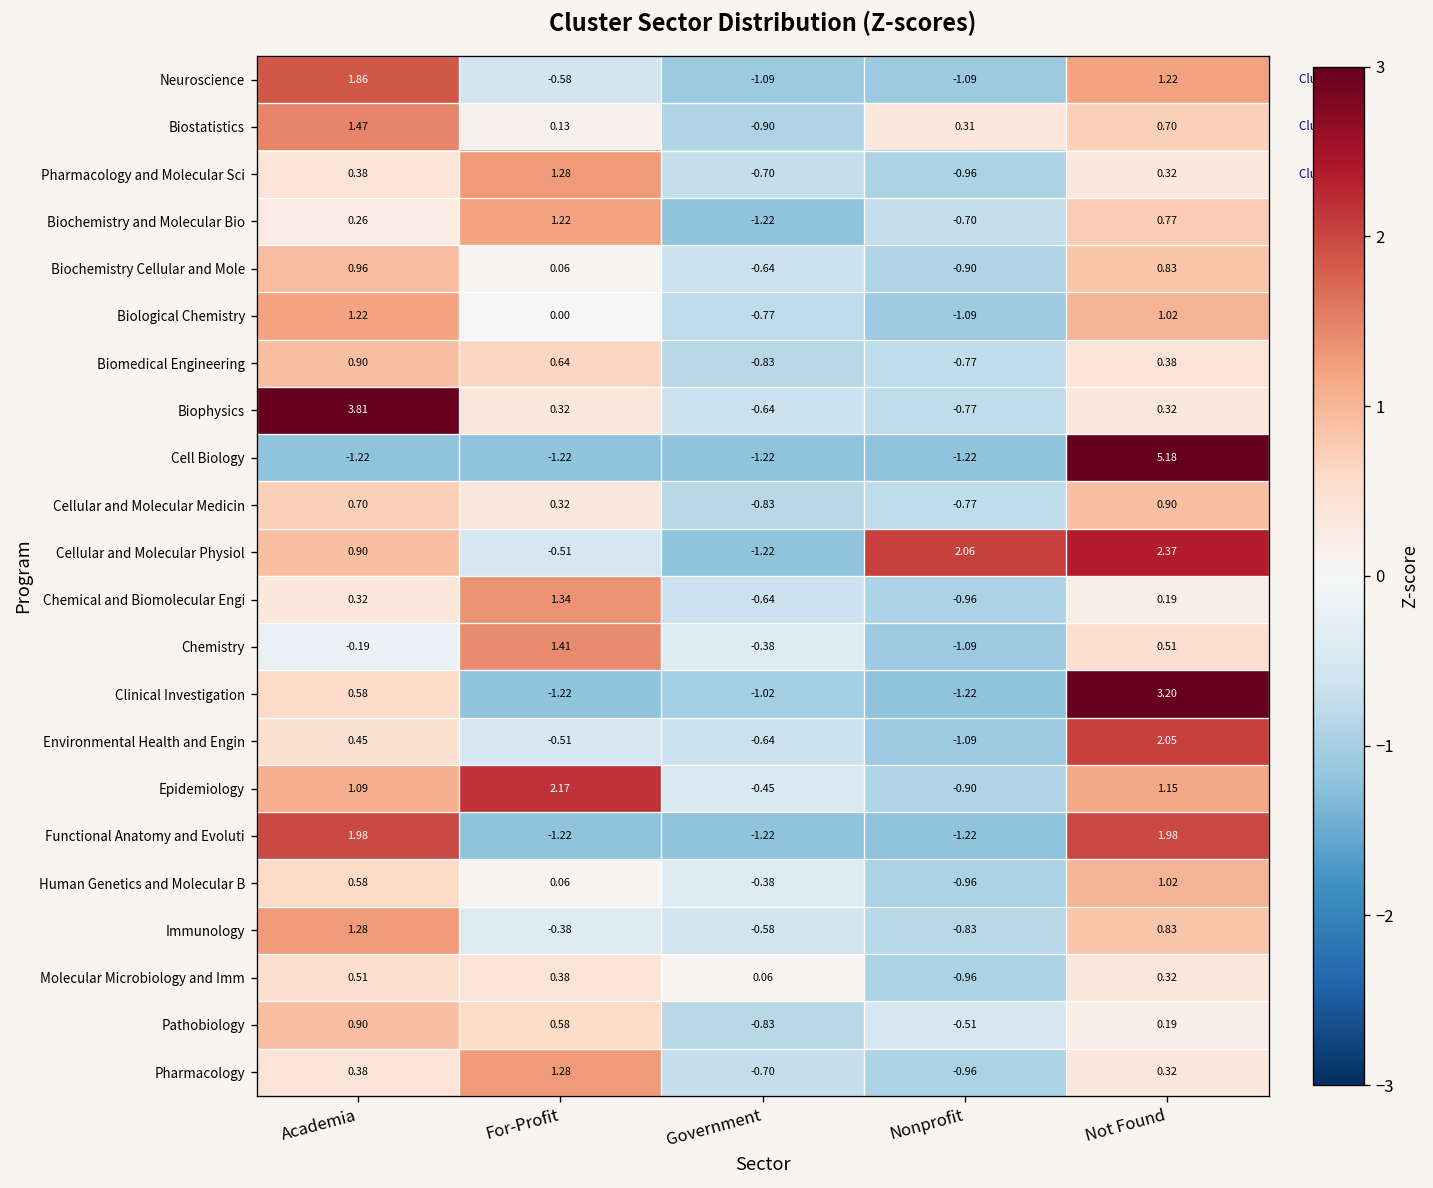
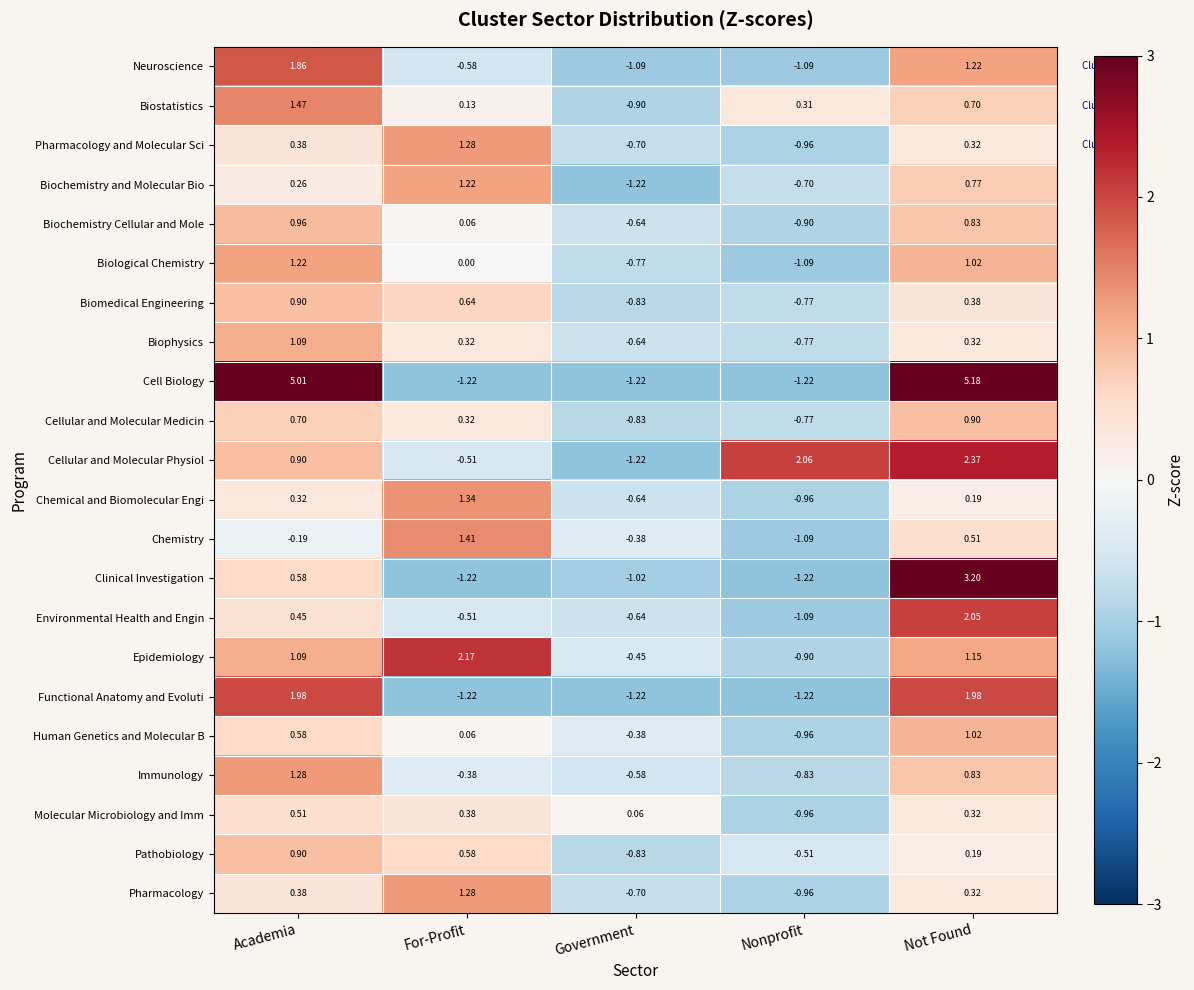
Biophysics, Academia: 3.81 -> 1.09
Cell Biology, Academia: -1.22 -> 5.01
